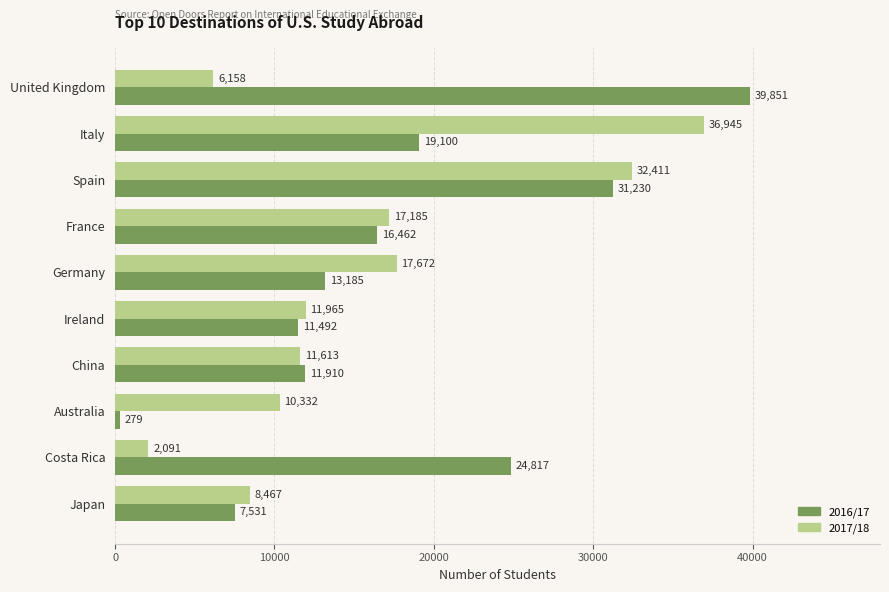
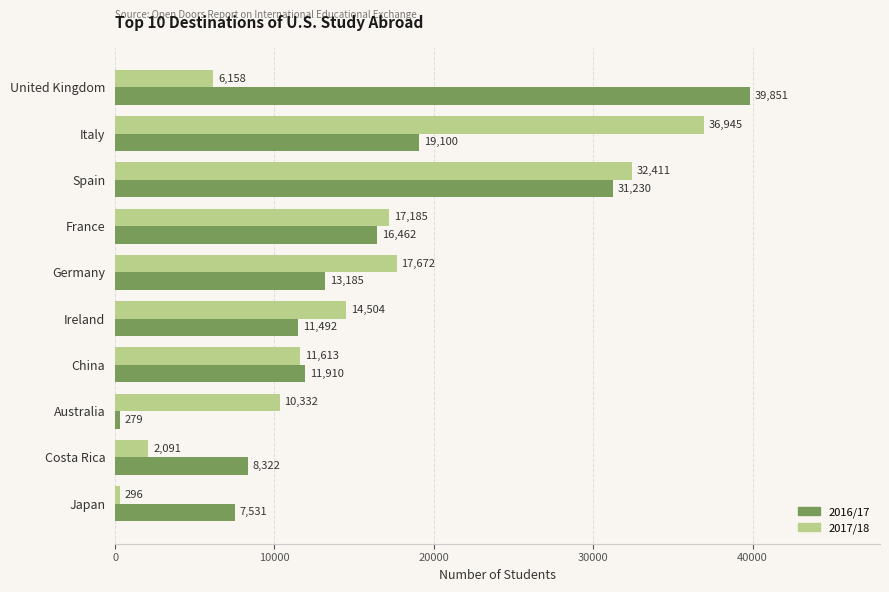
2017/18, Ireland: 11,965 -> 14,504
2016/17, Costa Rica: 24,817 -> 8,322
2017/18, Japan: 8,467 -> 296
